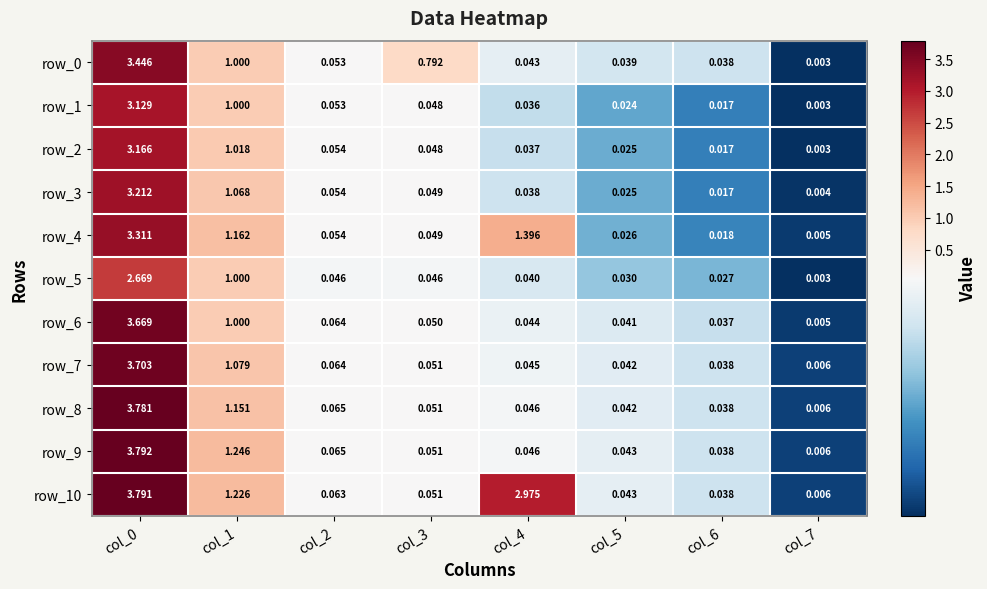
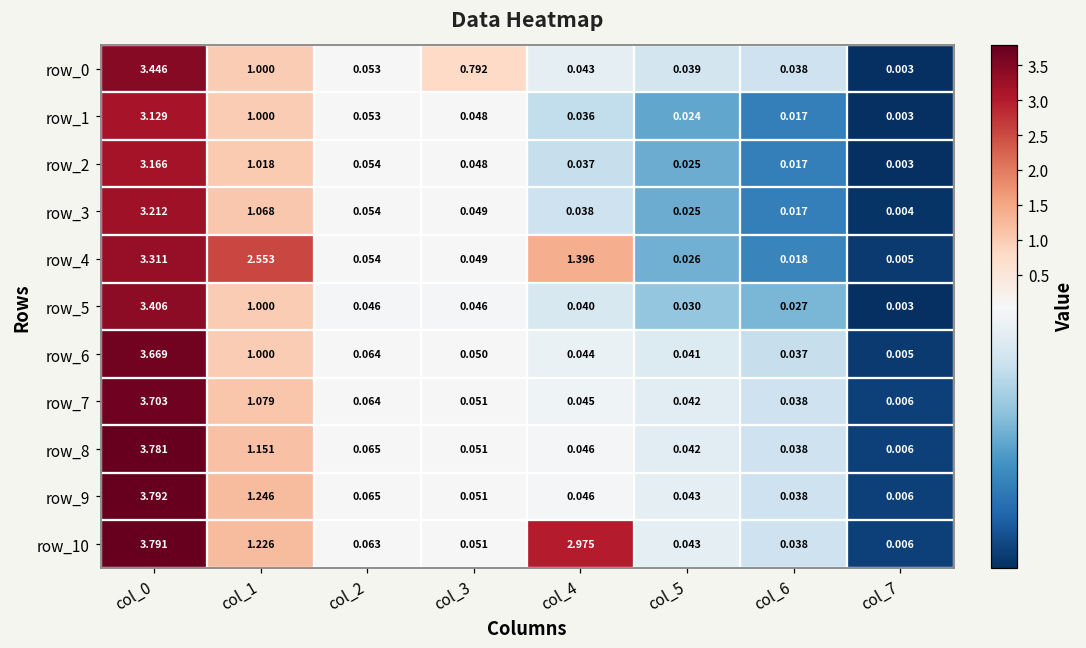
row_4, col_1: 1.162 -> 2.553
row_5, col_0: 2.669 -> 3.406
